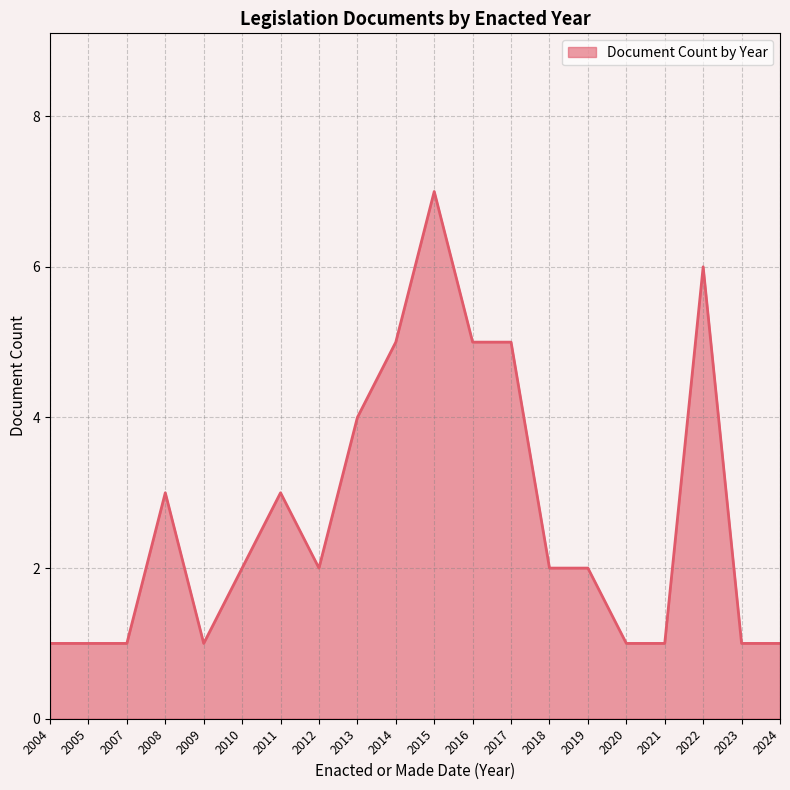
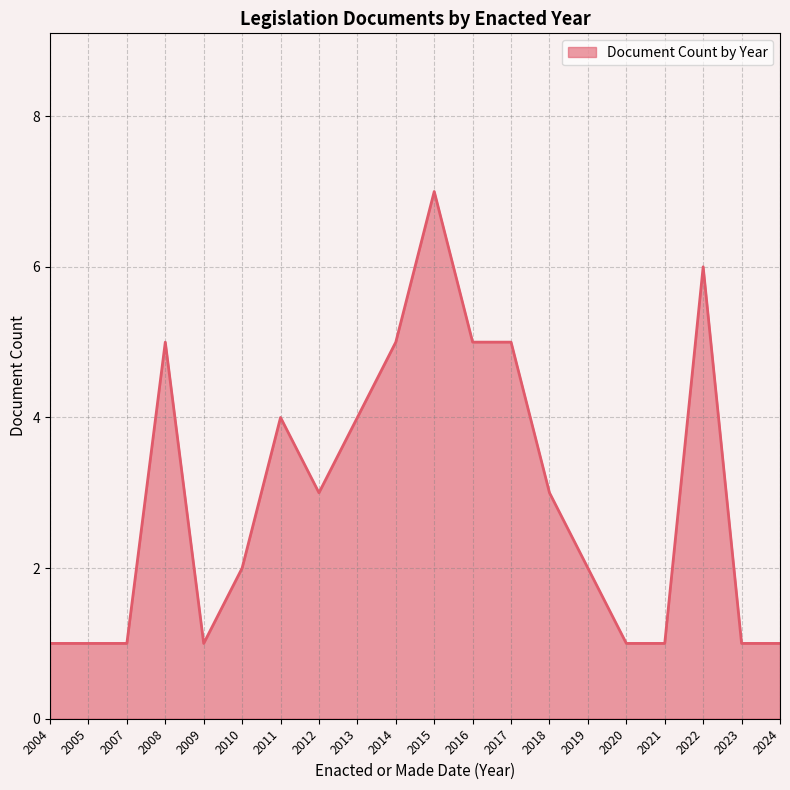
2008: 3 -> 5
2011: 3 -> 4
2012: 2 -> 3
2018: 2 -> 3
